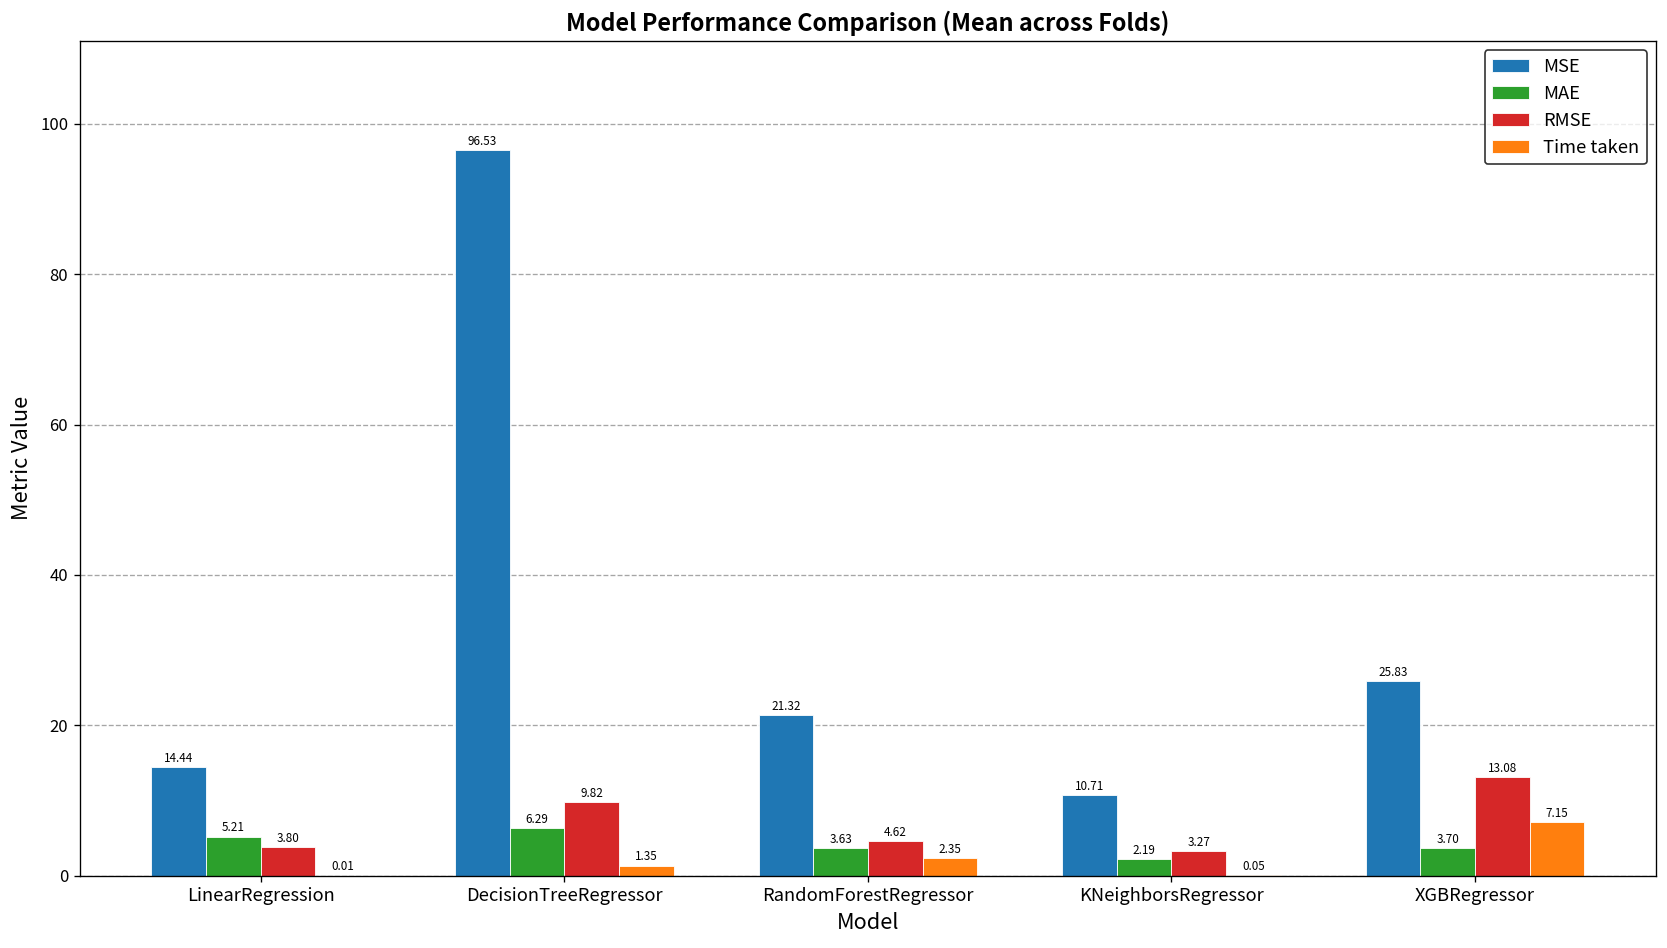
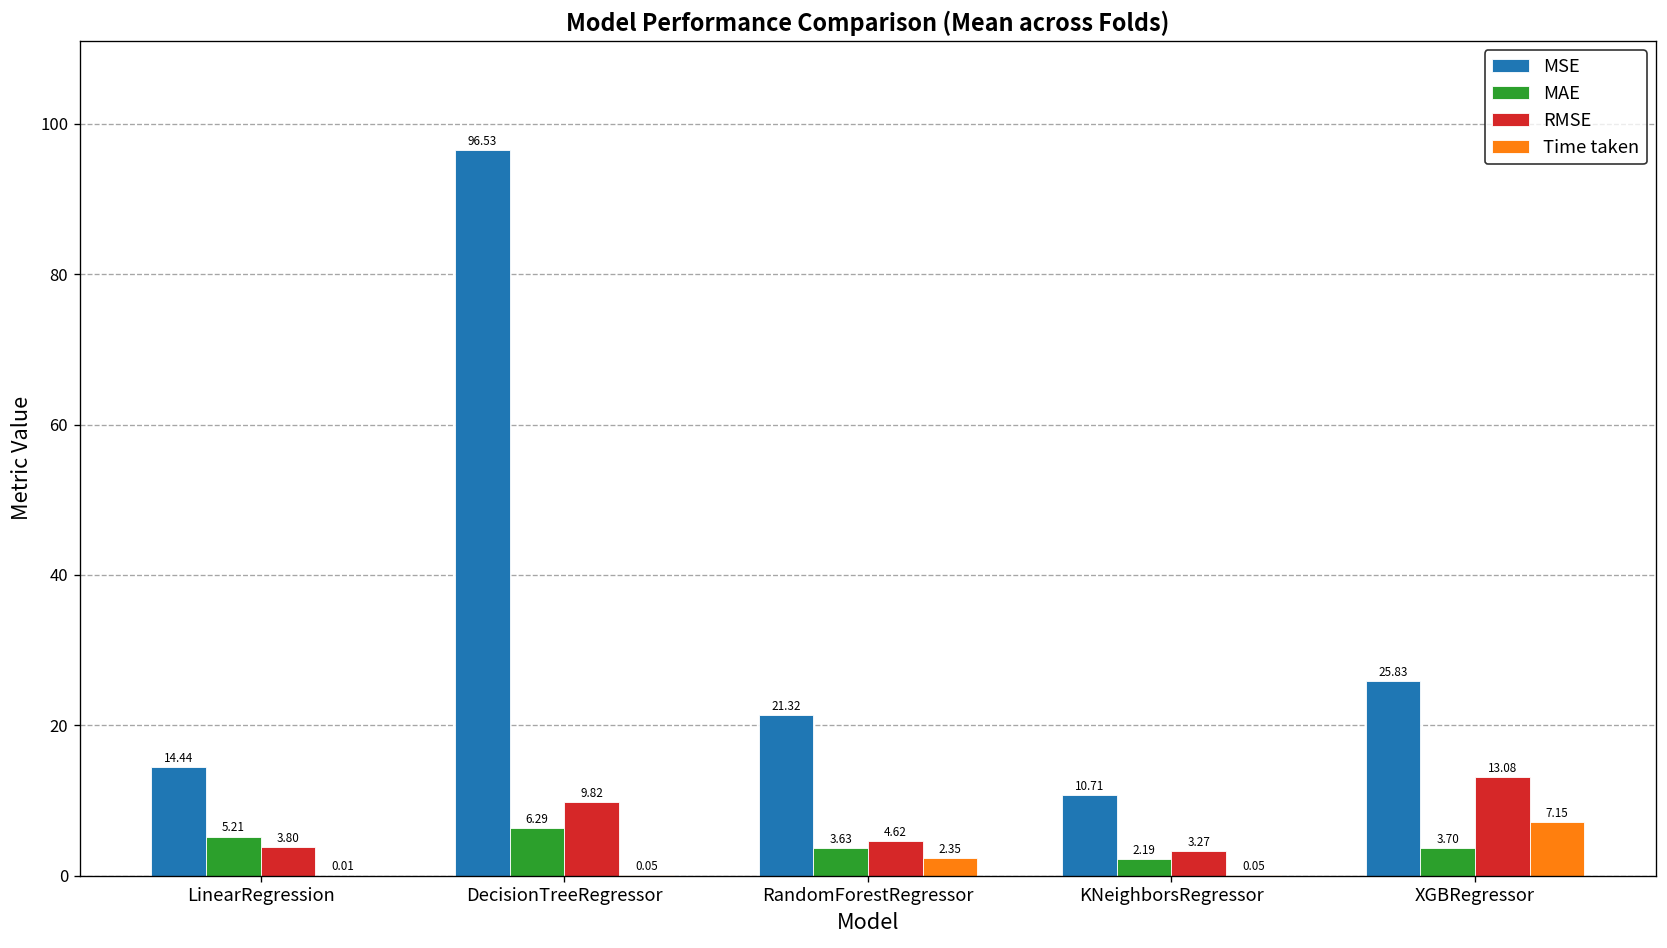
Time taken, DecisionTreeRegressor: 1.35 -> 0.05
